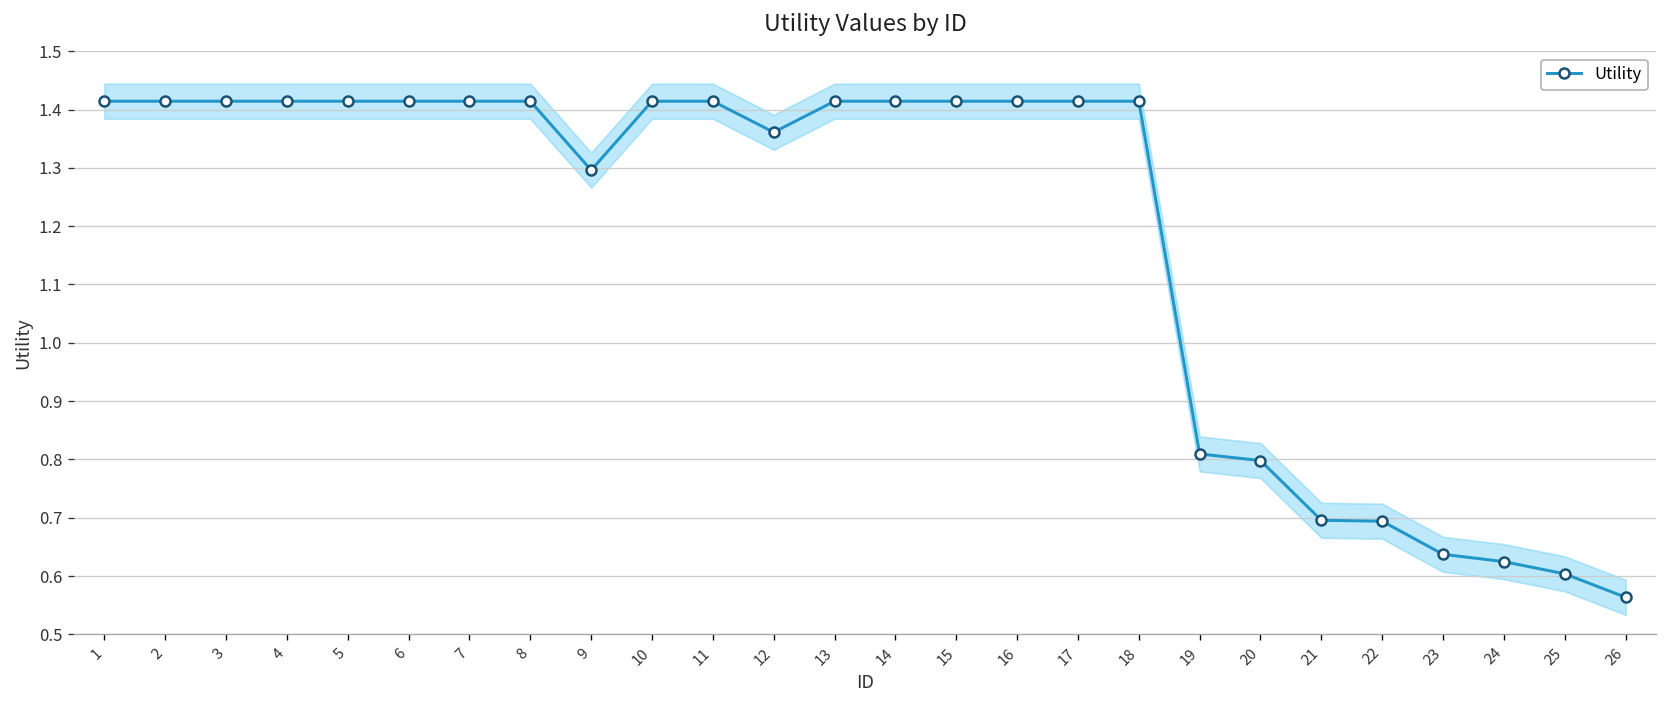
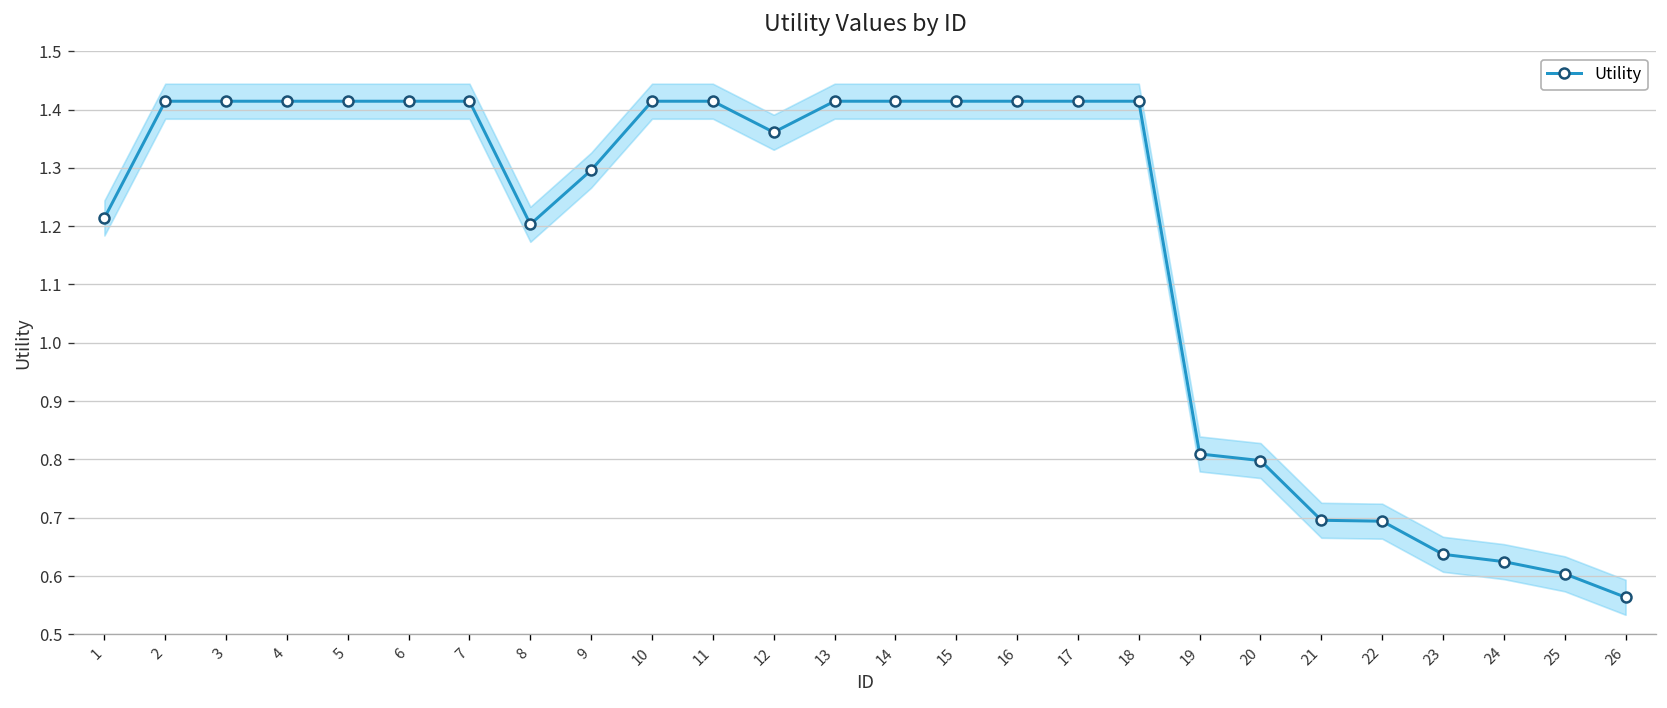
Utility, 1: 1.41 -> 1.21
Utility, 8: 1.41 -> 1.20
